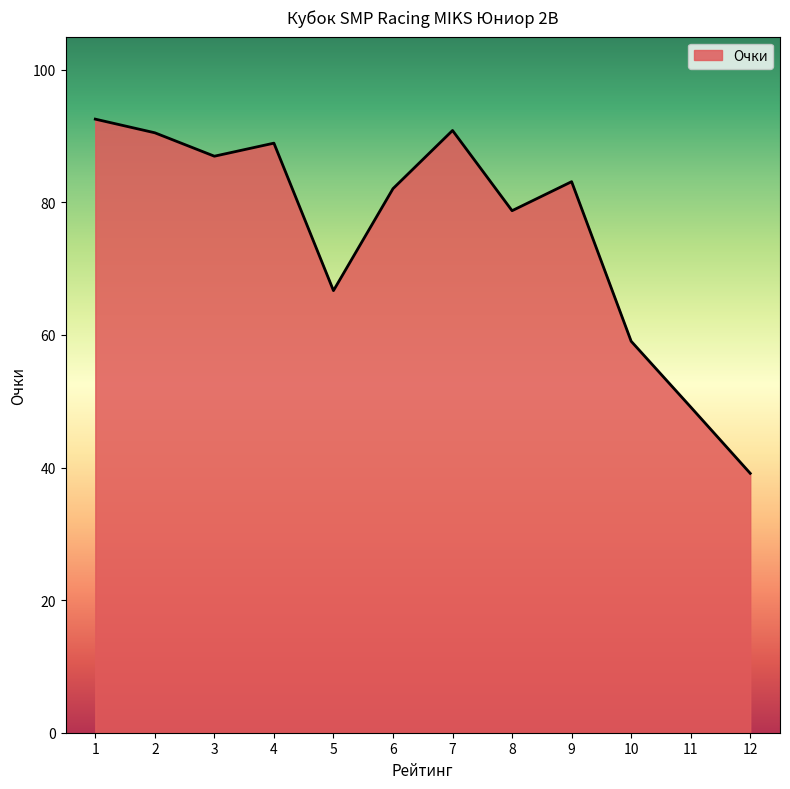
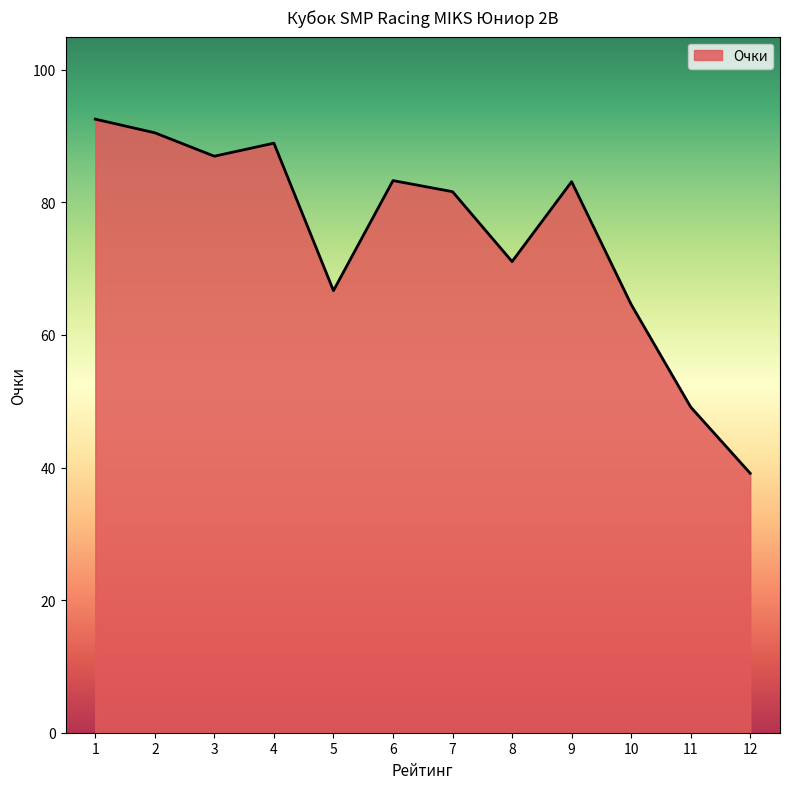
6: 82 -> 83
7: 91 -> 82
8: 79 -> 71
10: 59 -> 65
